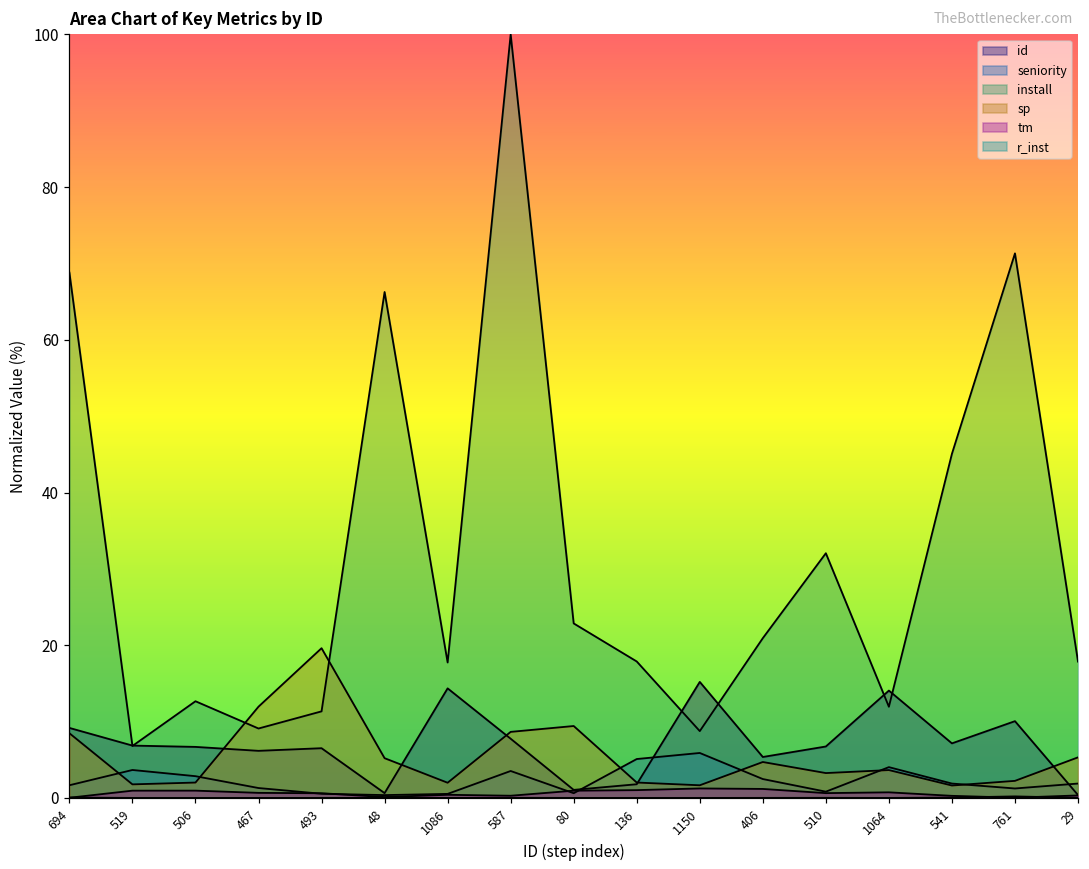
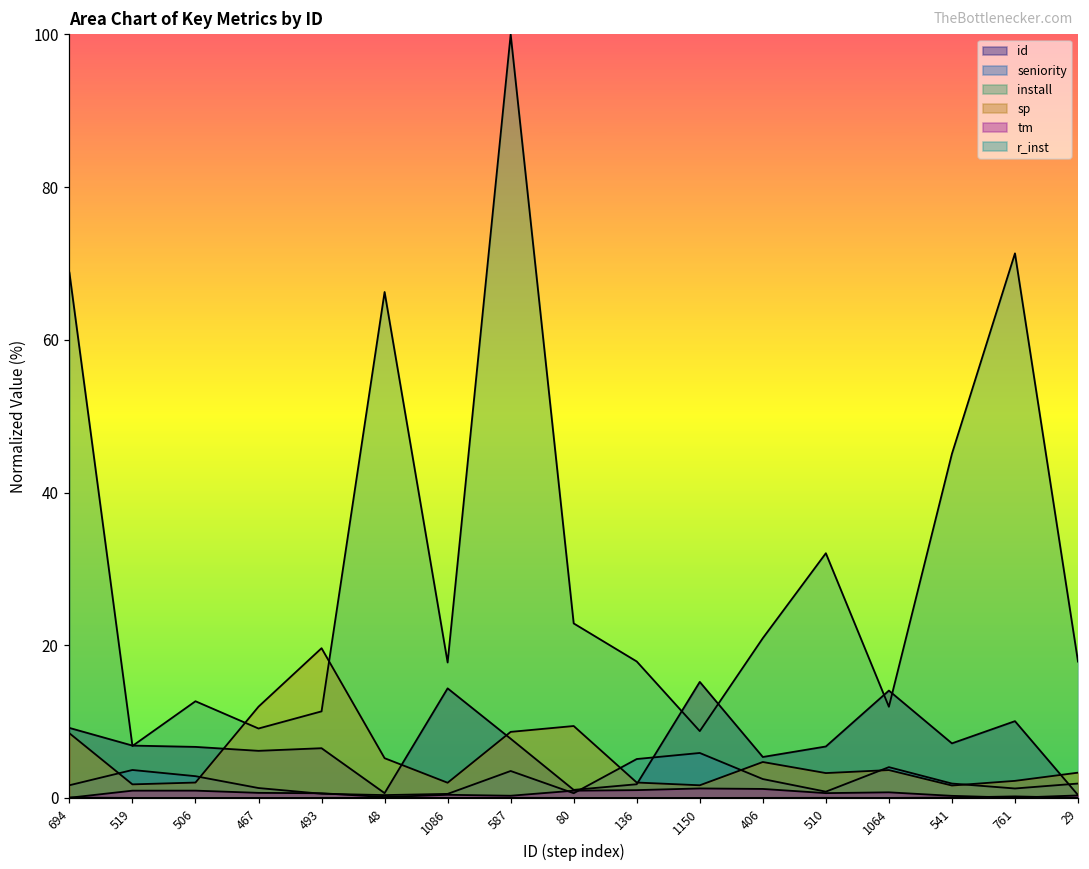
sp, 29: 5 -> 3
